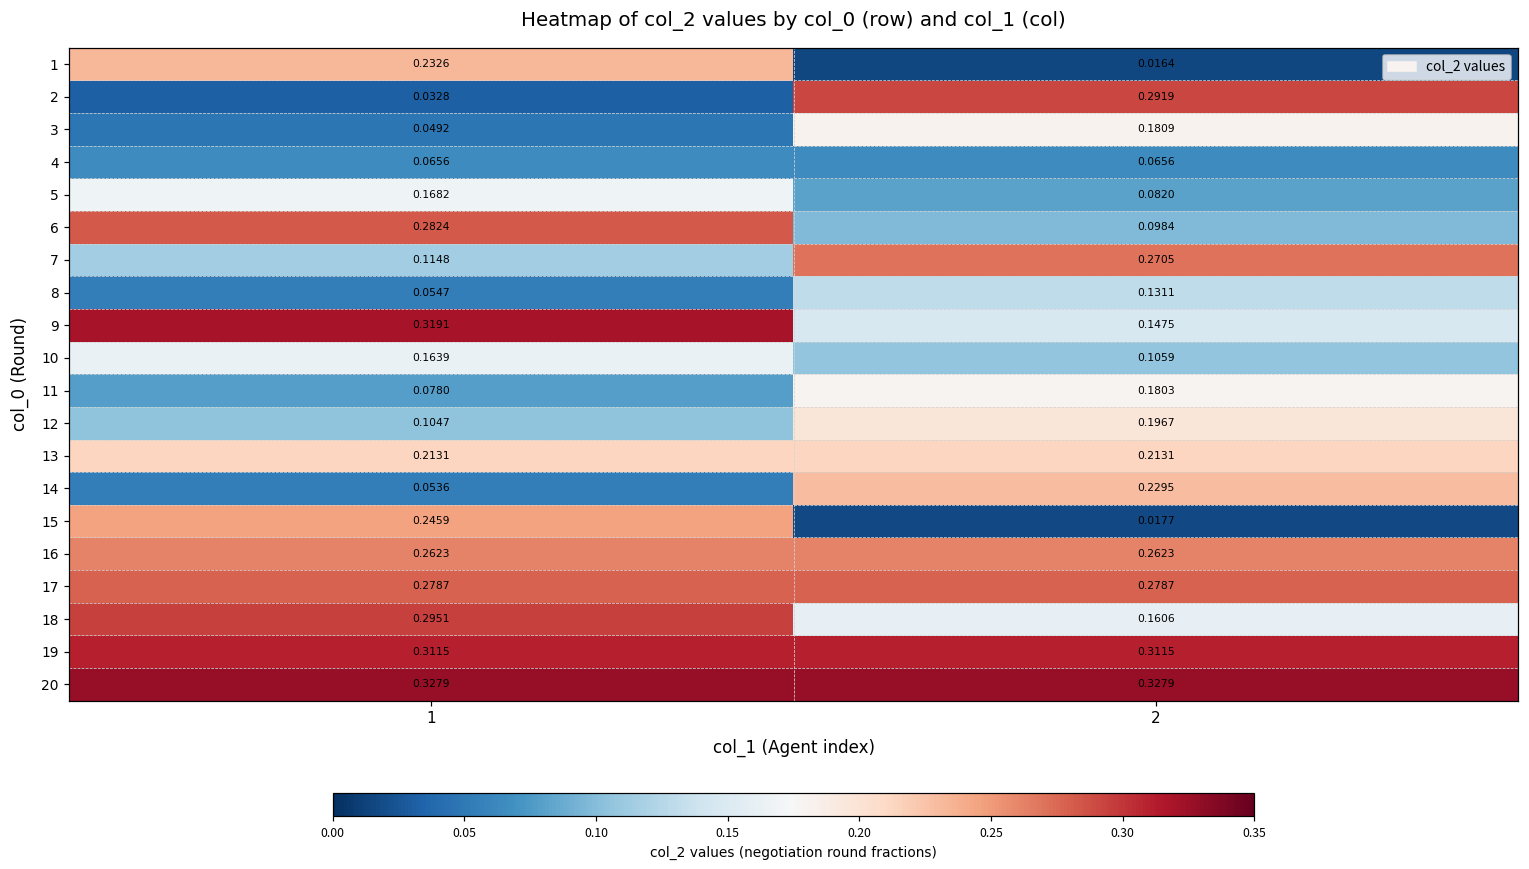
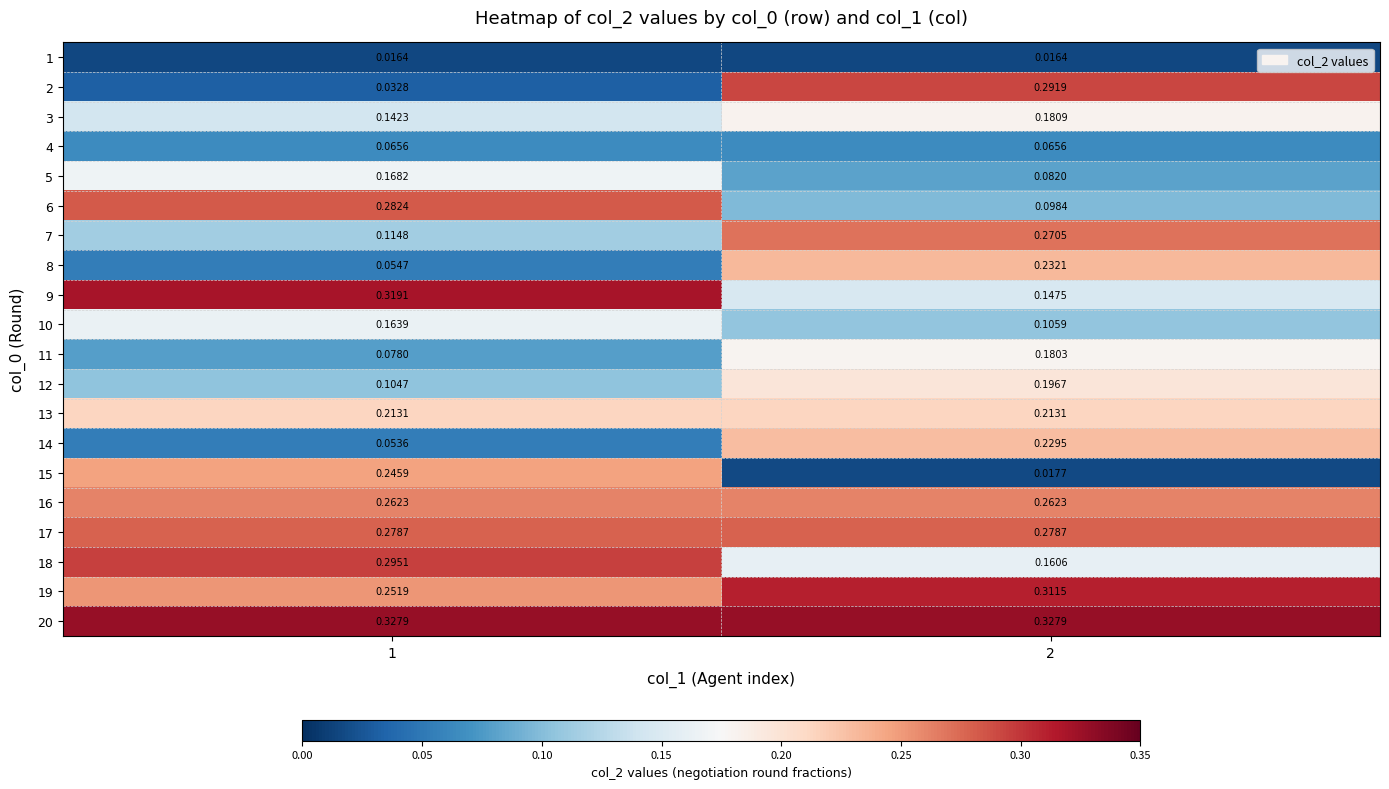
1, 1: 0.2326 -> 0.0164
3, 1: 0.0492 -> 0.1423
8, 2: 0.1311 -> 0.2321
19, 1: 0.3115 -> 0.2519
